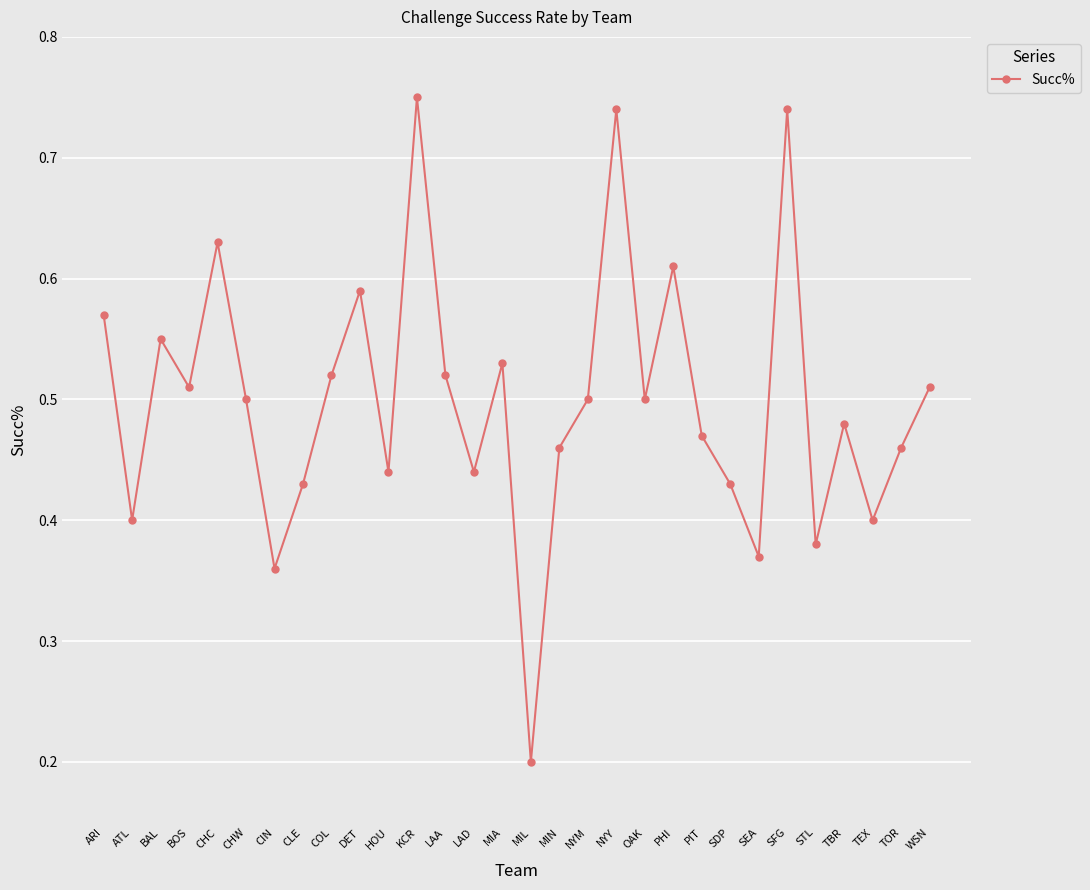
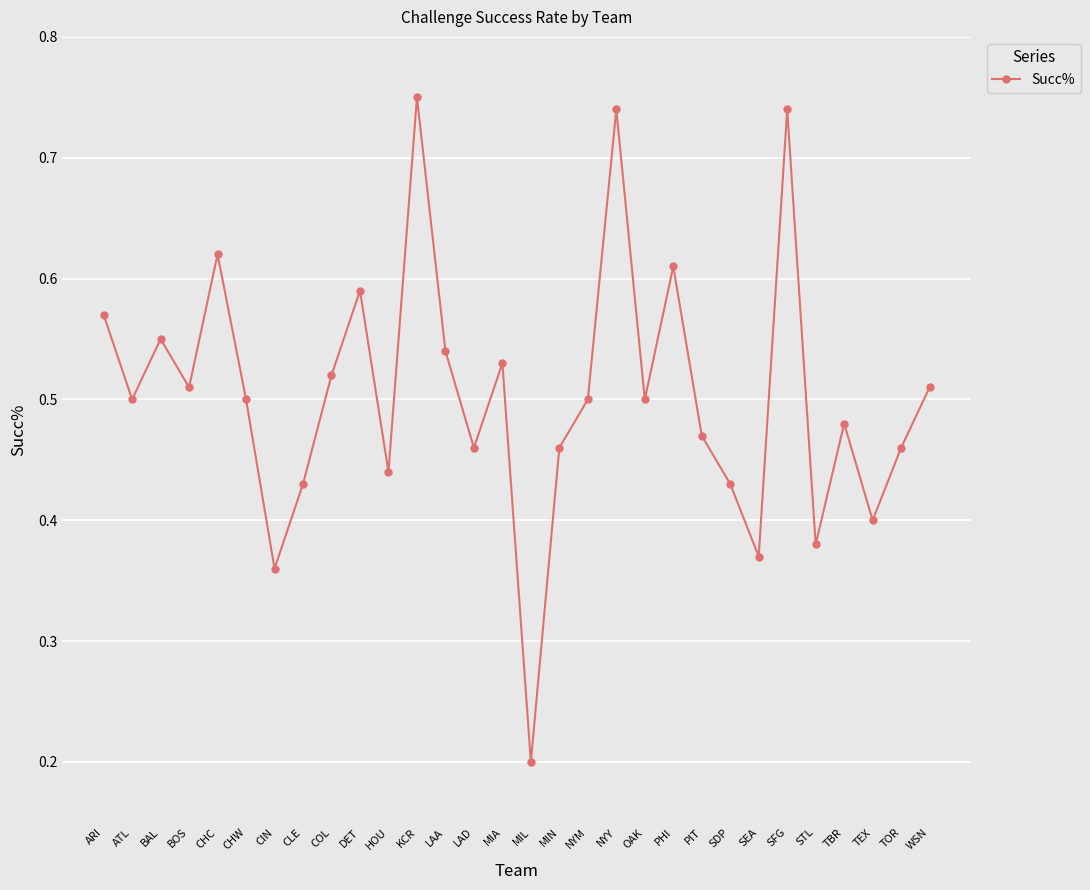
ATL: 0.4 -> 0.5
CHC: 0.63 -> 0.62
LAA: 0.52 -> 0.54
LAD: 0.44 -> 0.46
